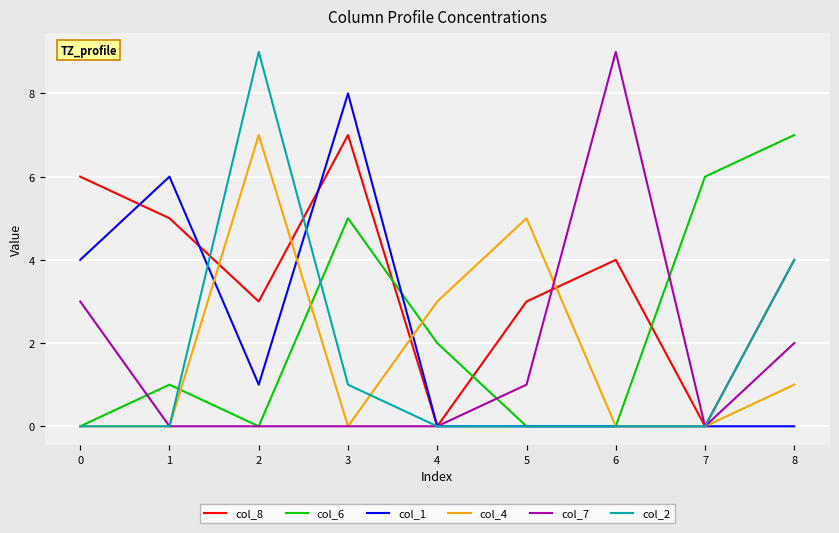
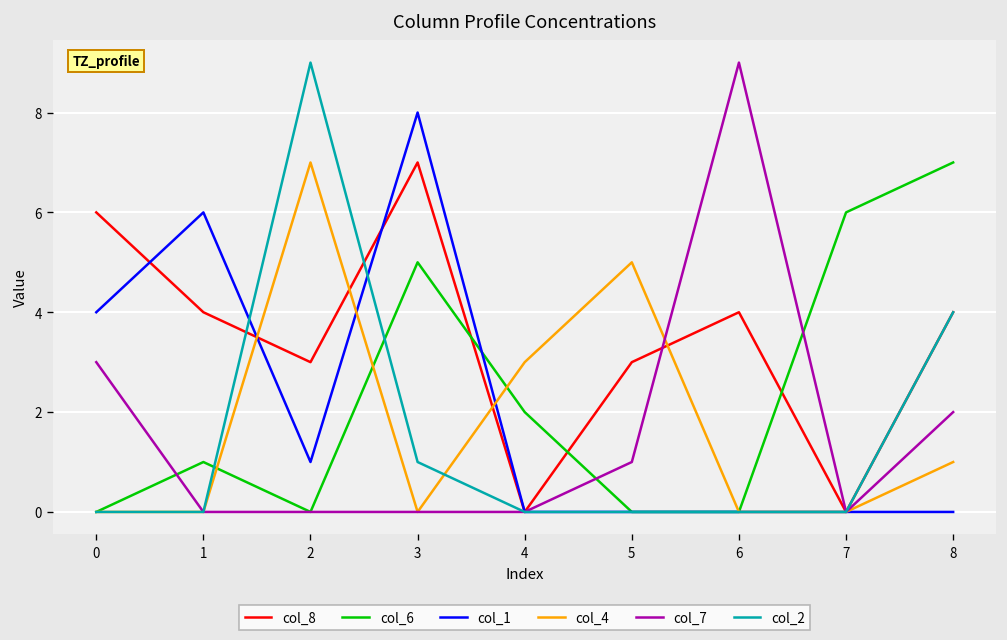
col_8, 1: 5 -> 4
